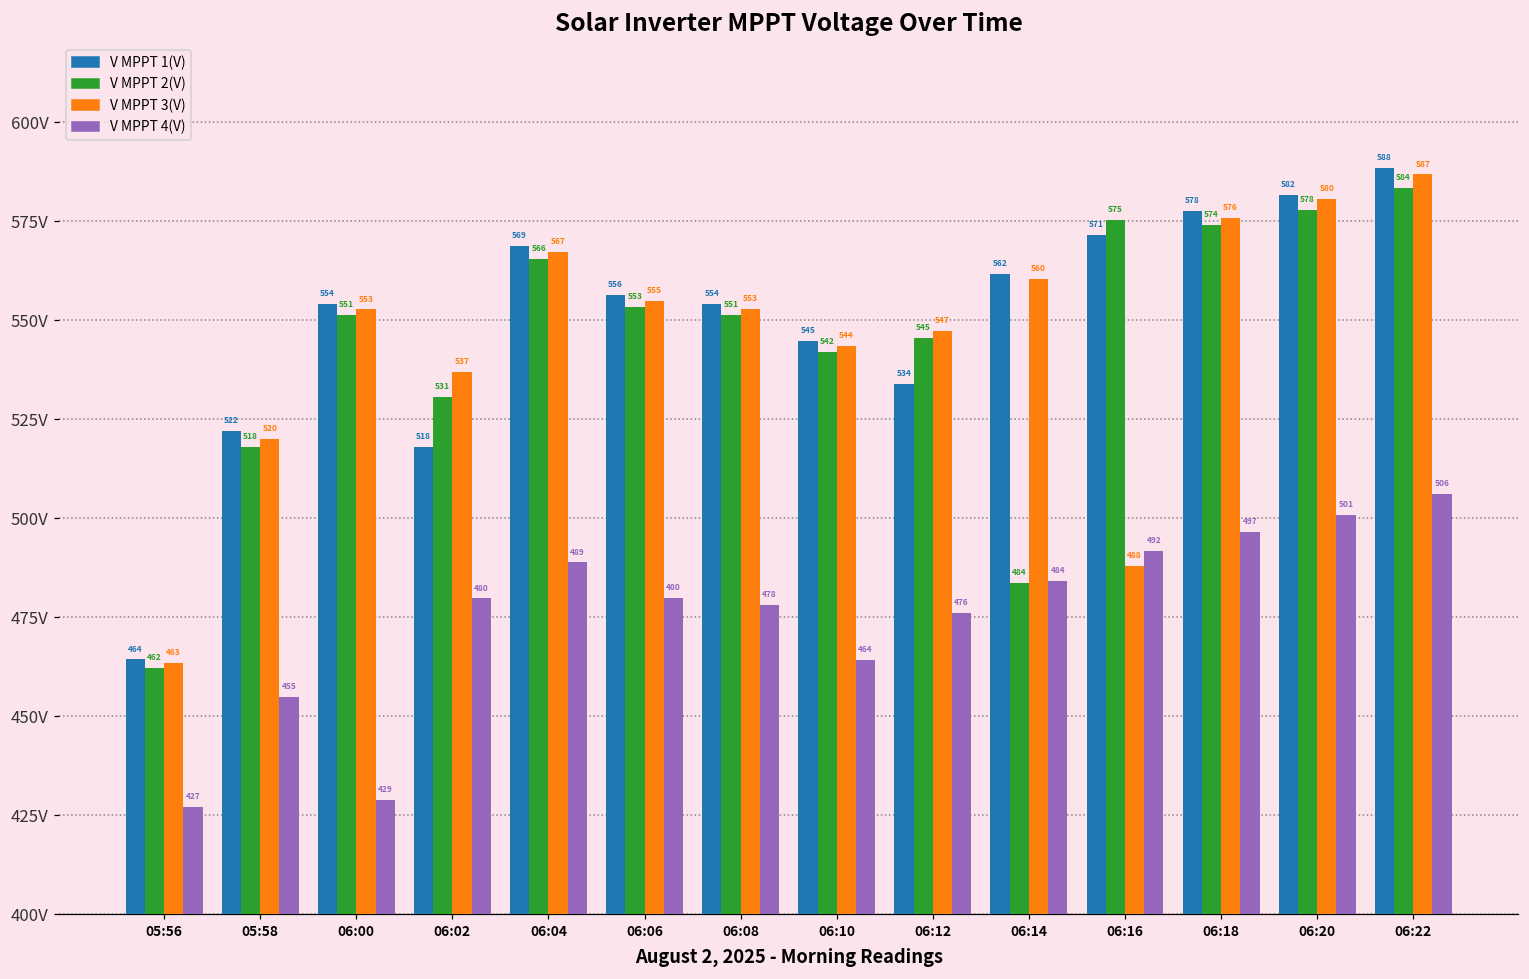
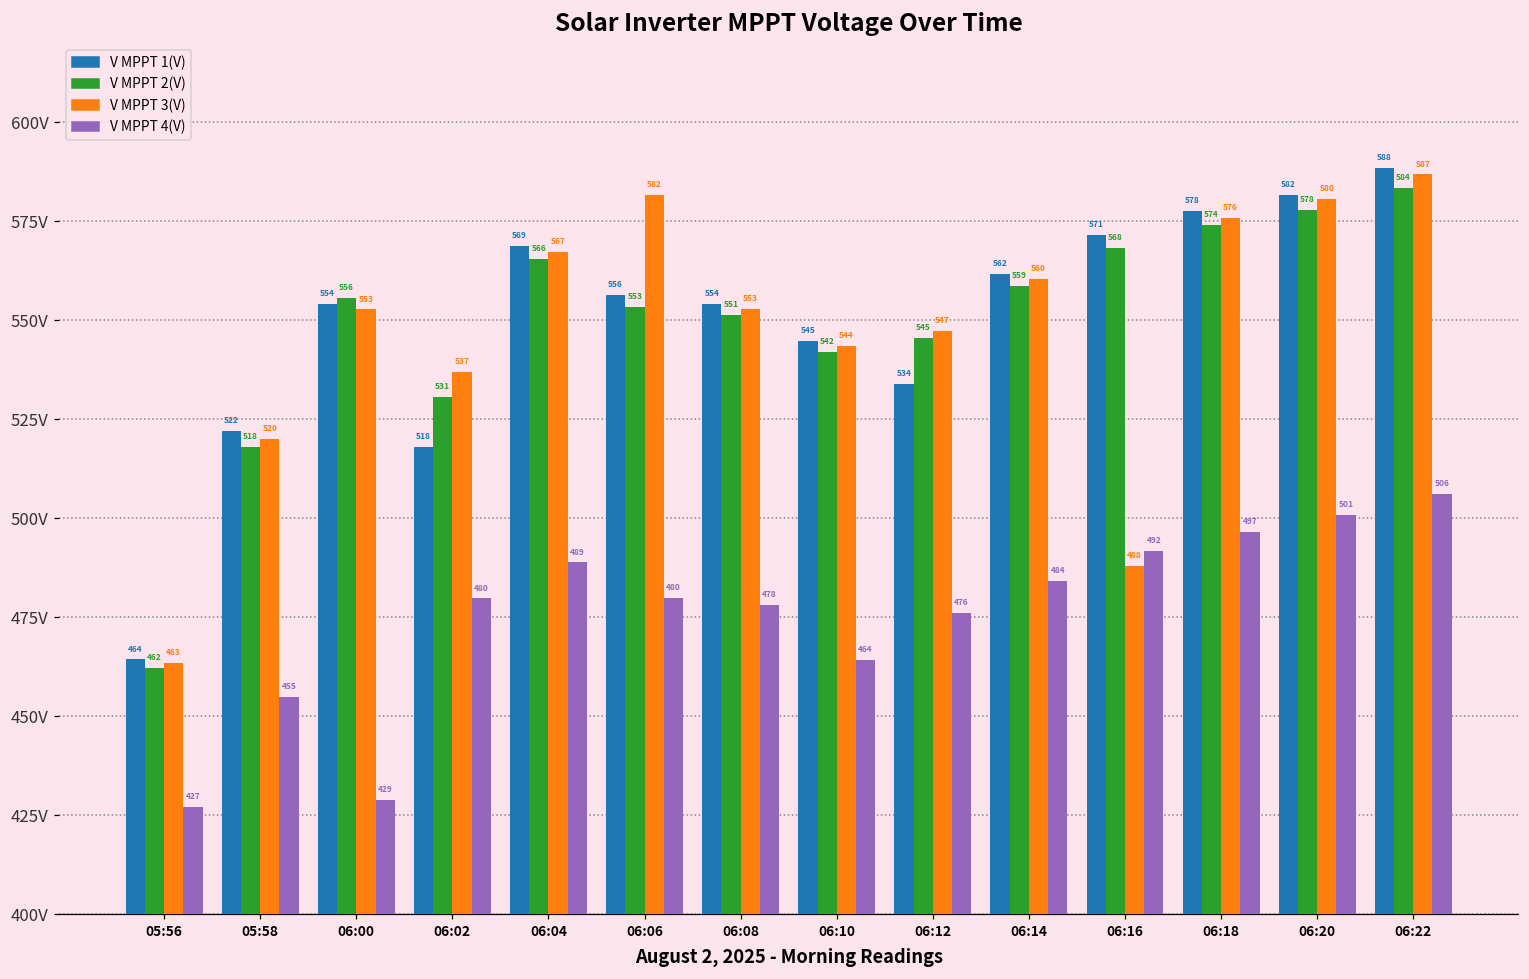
V MPPT 2(V), 06:00: 551 -> 556
V MPPT 3(V), 06:06: 555 -> 582
V MPPT 2(V), 06:14: 484 -> 559
V MPPT 2(V), 06:16: 575 -> 568
